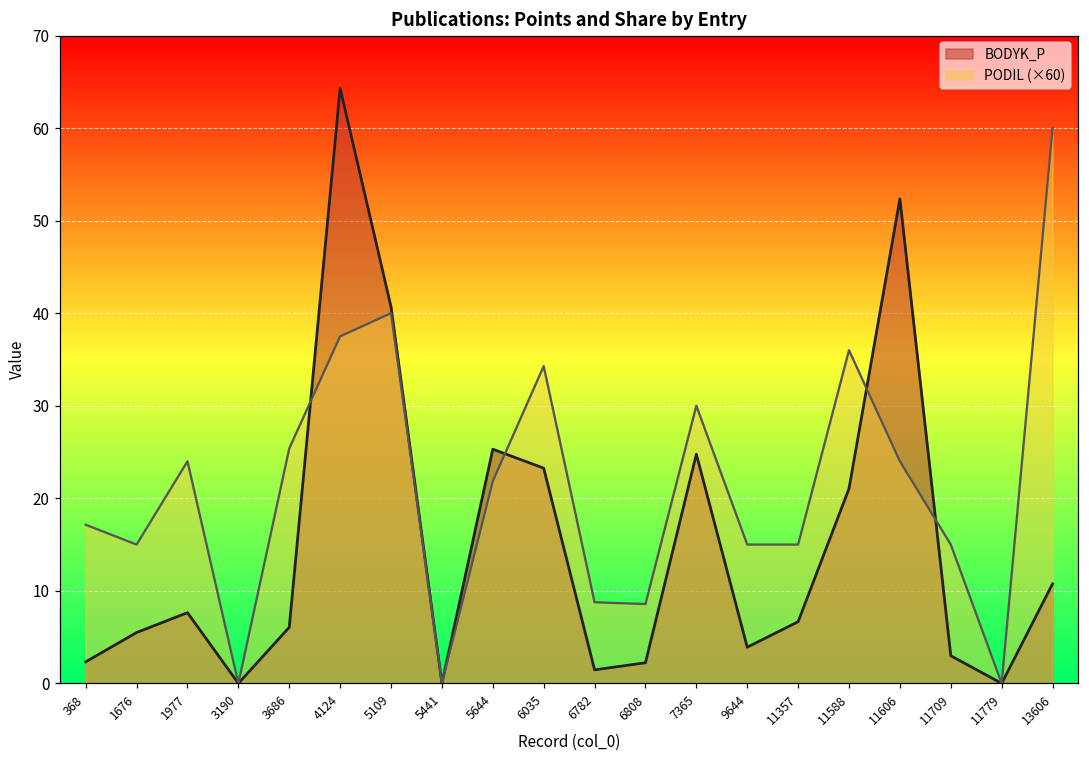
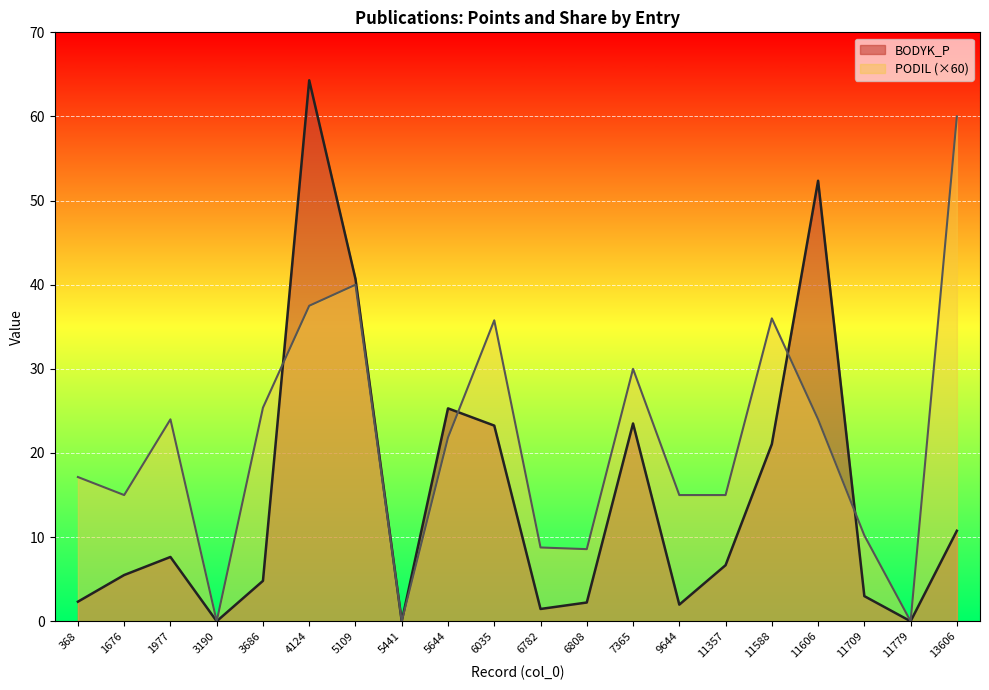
BODYK_P, 3686: 6 -> 5
PODIL (×60), 6035: 34 -> 36
BODYK_P, 7365: 25 -> 24
BODYK_P, 9644: 4 -> 2
PODIL (×60), 11709: 15 -> 10
